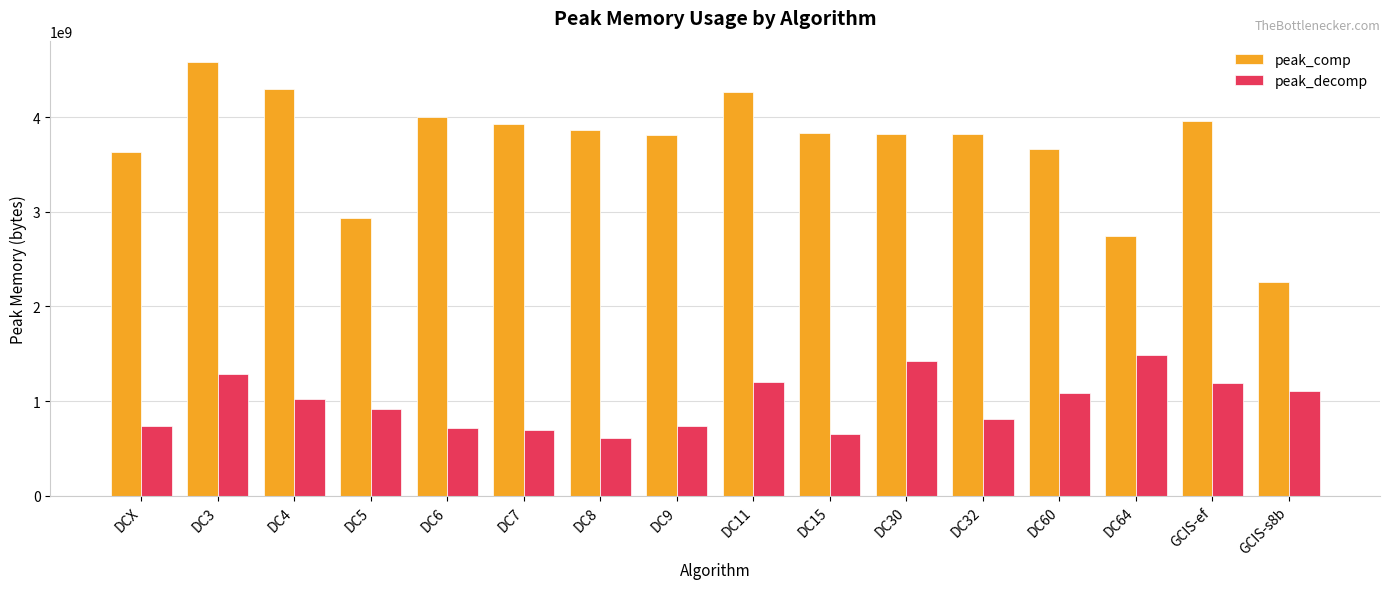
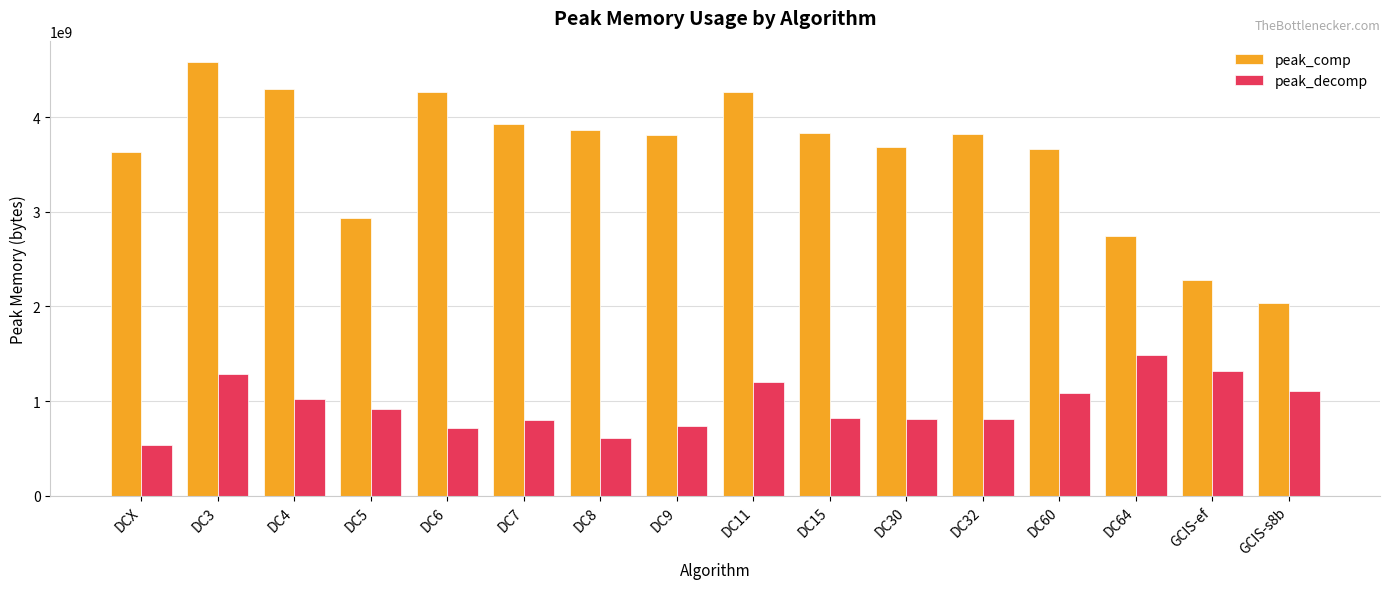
peak_decomp, DCX: 700000000 -> 500000000
peak_comp, DC6: 4000000000 -> 4300000000
peak_decomp, DC7: 700000000 -> 800000000
peak_decomp, DC15: 700000000 -> 800000000
peak_comp, DC30: 3800000000 -> 3700000000
peak_decomp, DC30: 1400000000 -> 800000000
peak_comp, GCIS-ef: 4000000000 -> 2300000000
peak_decomp, GCIS-ef: 1200000000 -> 1300000000
peak_comp, GCIS-s8b: 2300000000 -> 2000000000
